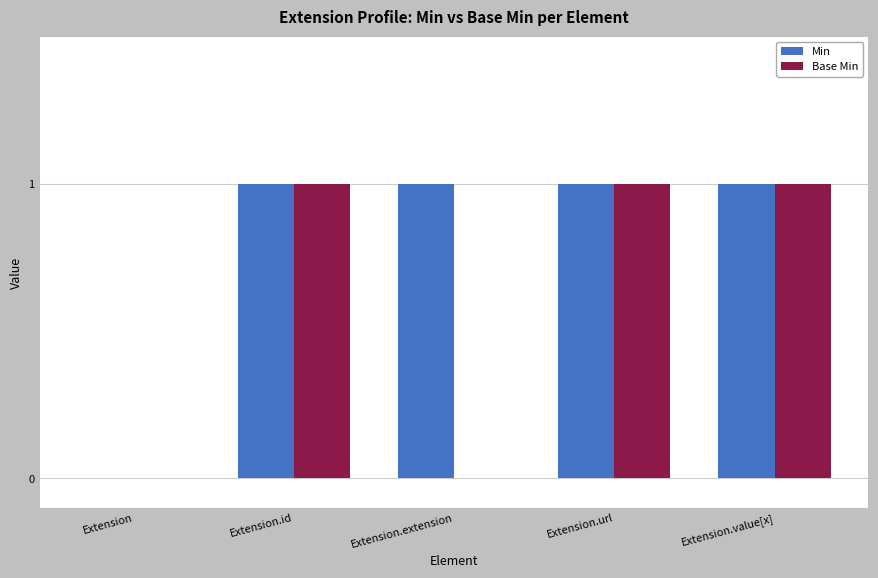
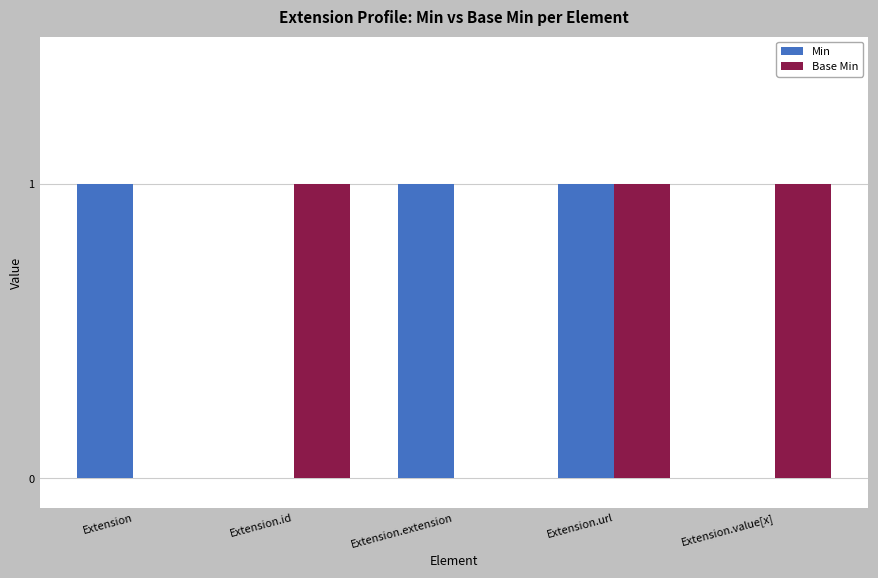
Min, Extension: 0 -> 1
Min, Extension.id: 1 -> 0
Min, Extension.value[x]: 1 -> 0
